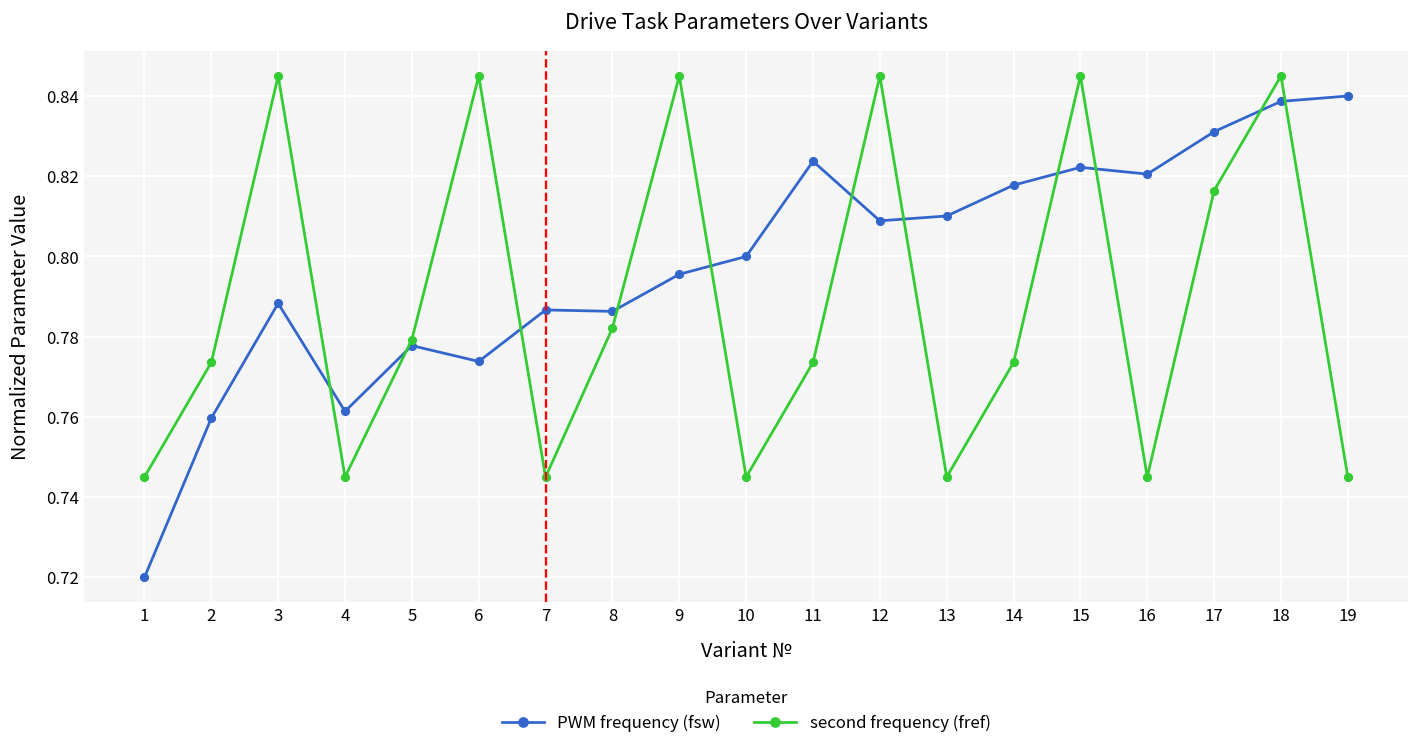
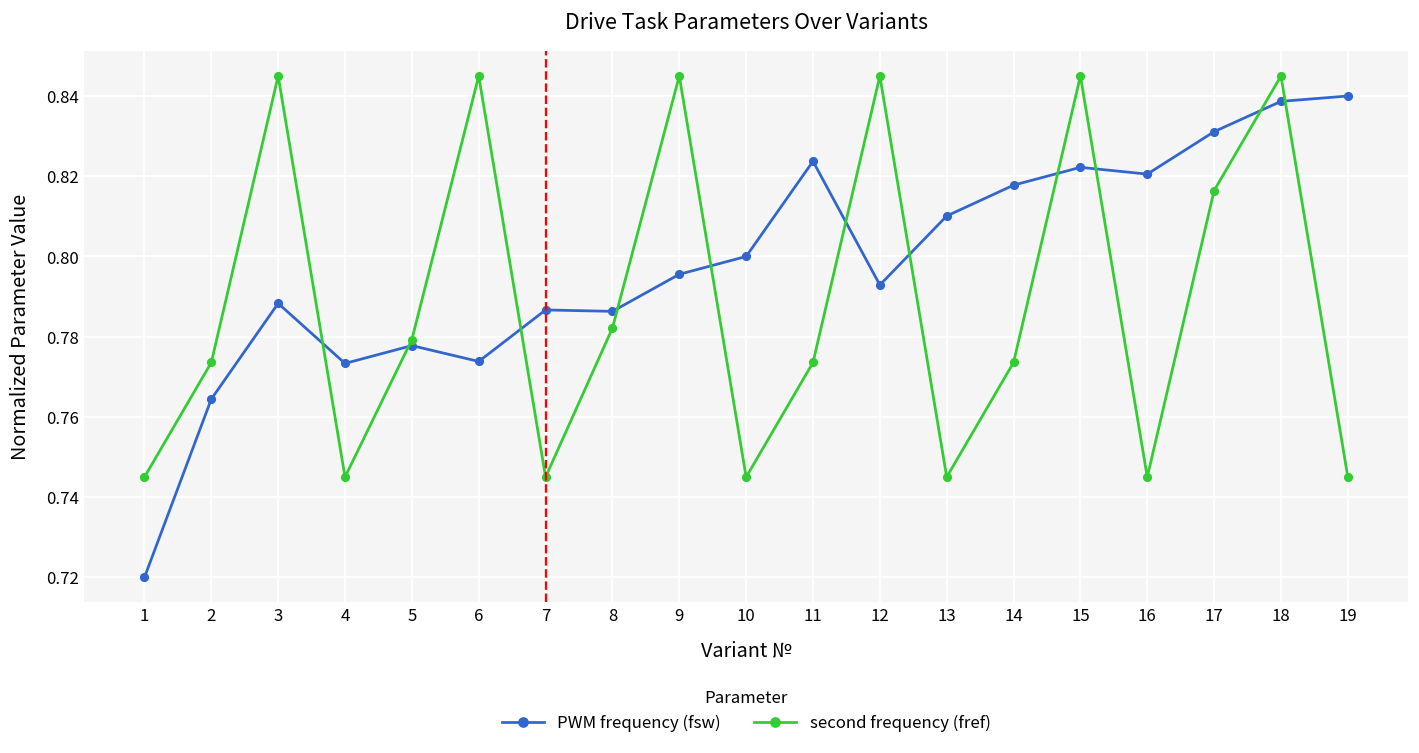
PWM frequency (fsw), 2: 0.760 -> 0.764
PWM frequency (fsw), 4: 0.761 -> 0.773
PWM frequency (fsw), 12: 0.809 -> 0.793
